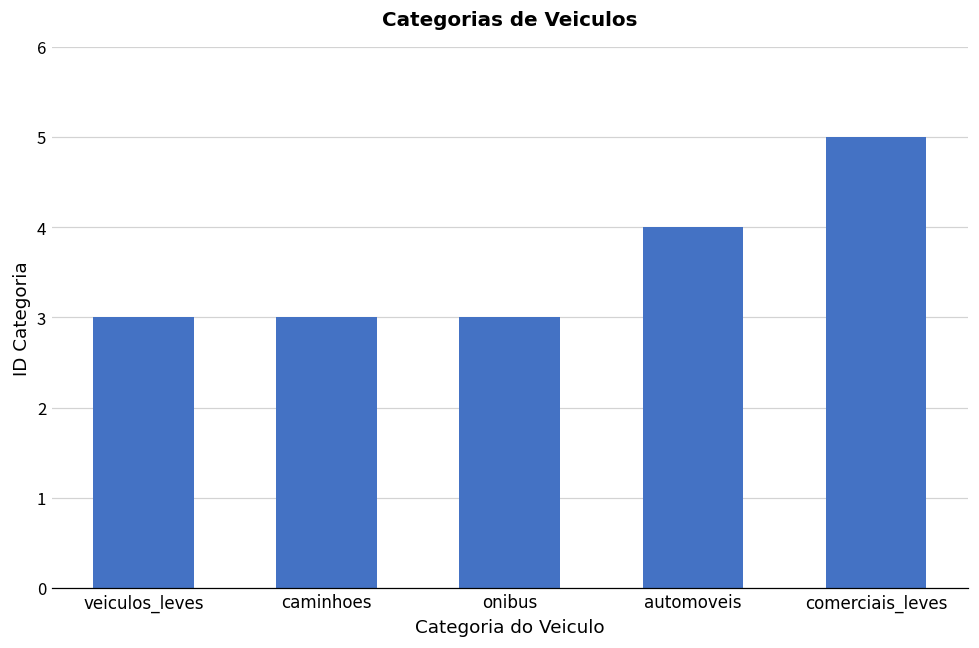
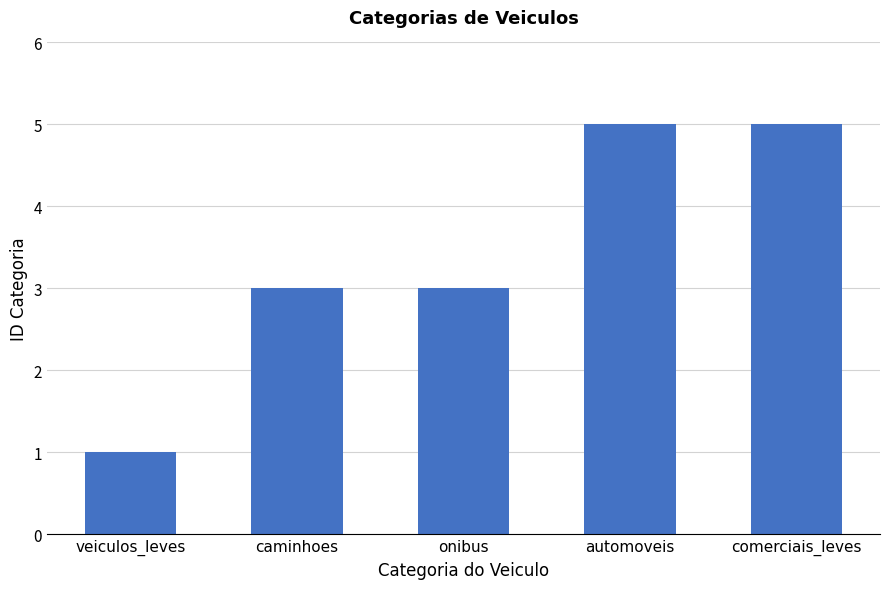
veiculos_leves: 3 -> 1
automoveis: 4 -> 5
